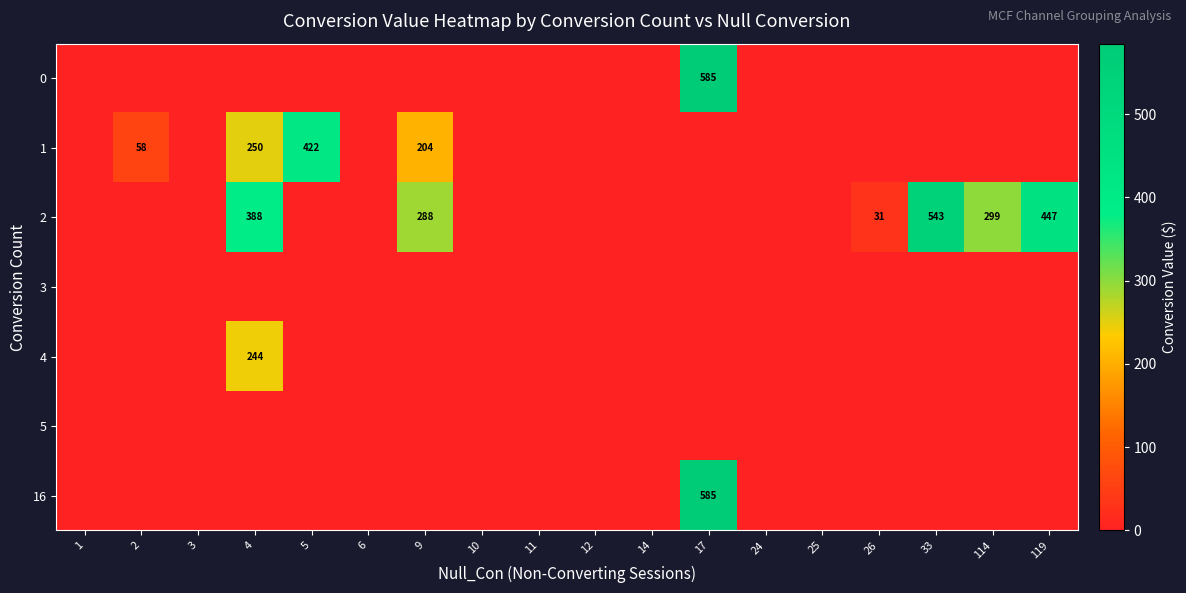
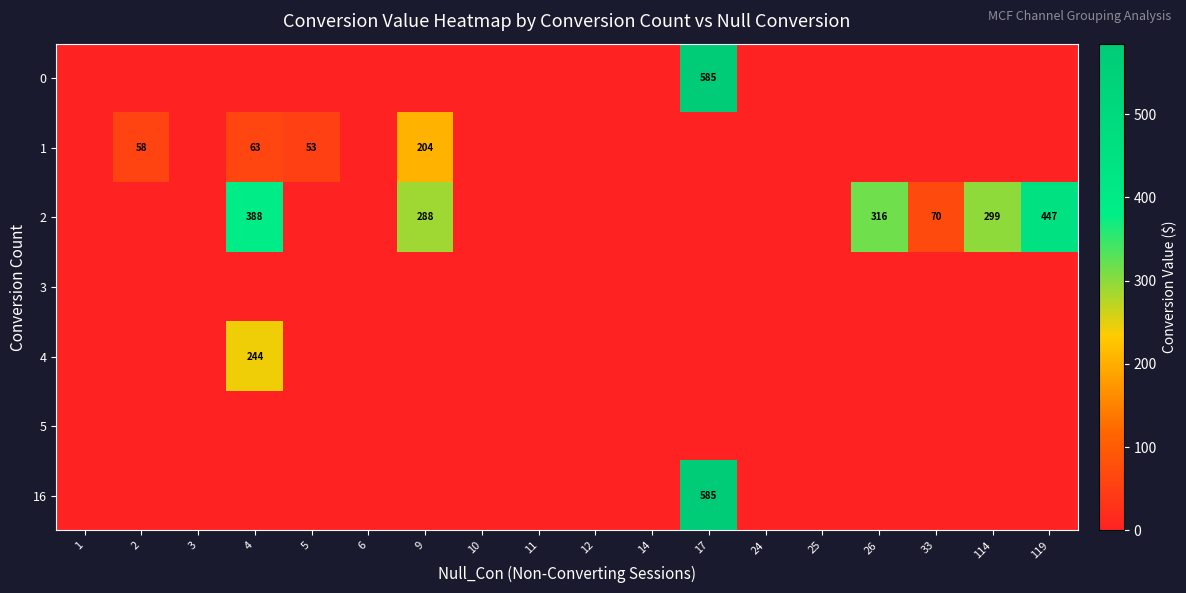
1, 4: 250 -> 63
1, 5: 422 -> 53
2, 26: 31 -> 316
2, 33: 543 -> 70
